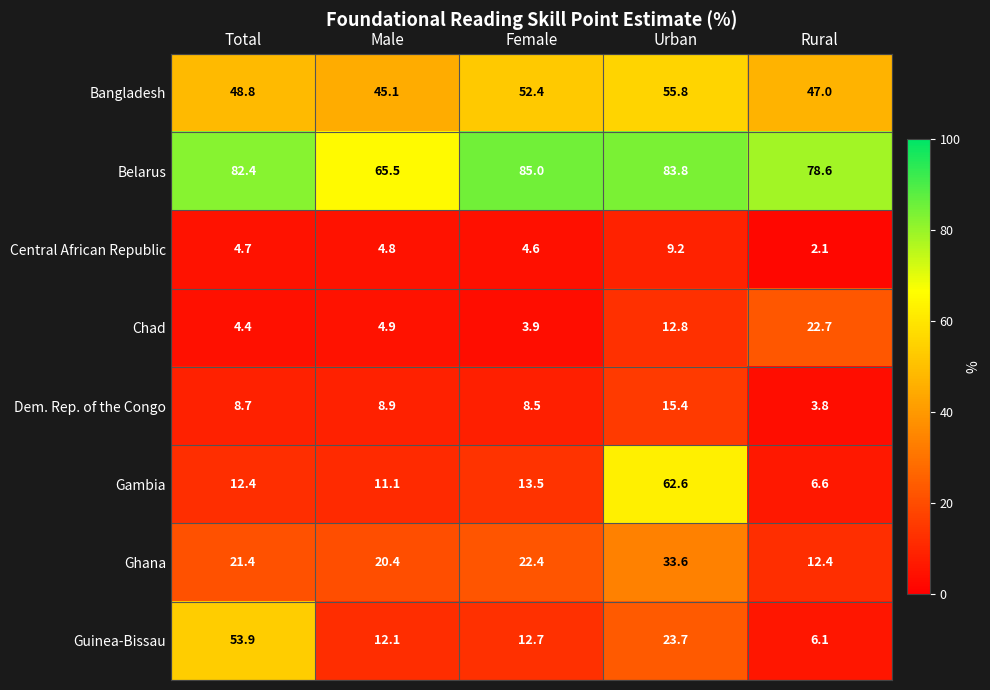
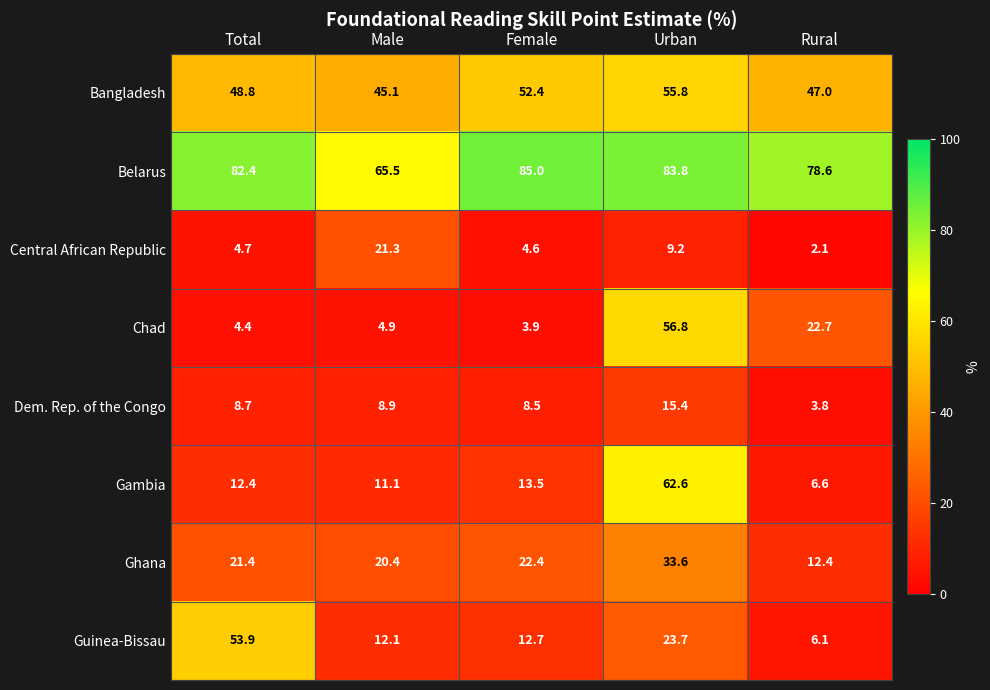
Central African Republic, Male: 4.8 -> 21.3
Chad, Urban: 12.8 -> 56.8
